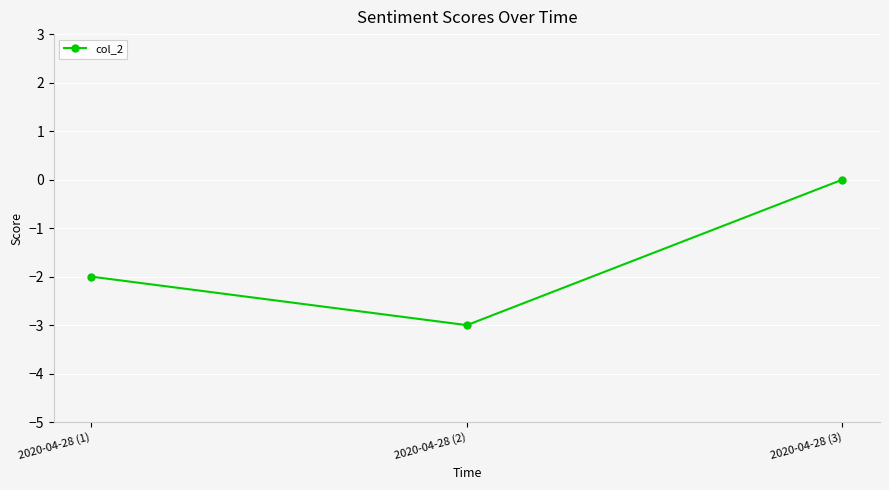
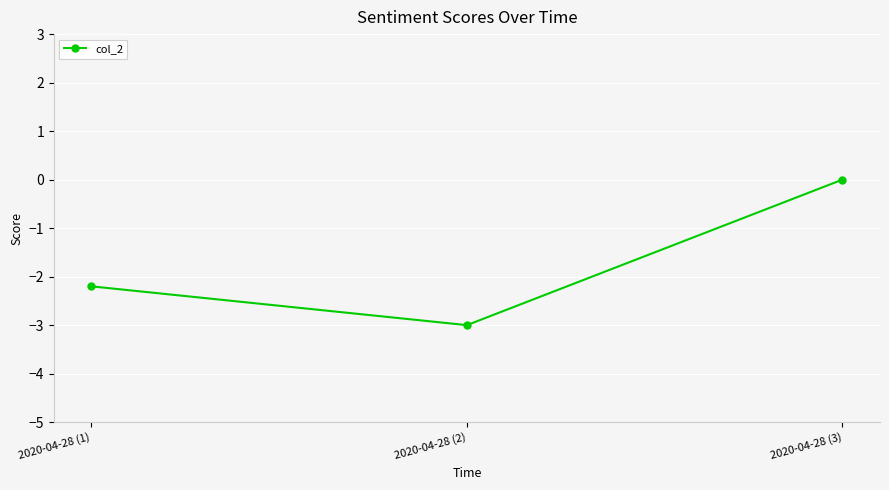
2020-04-28 (1): -2.0 -> -2.2
